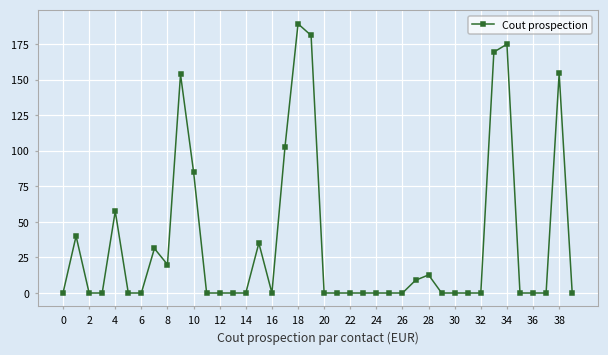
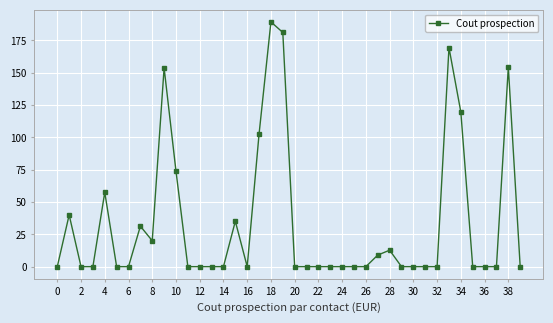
10: 85 -> 74
34: 175 -> 119
